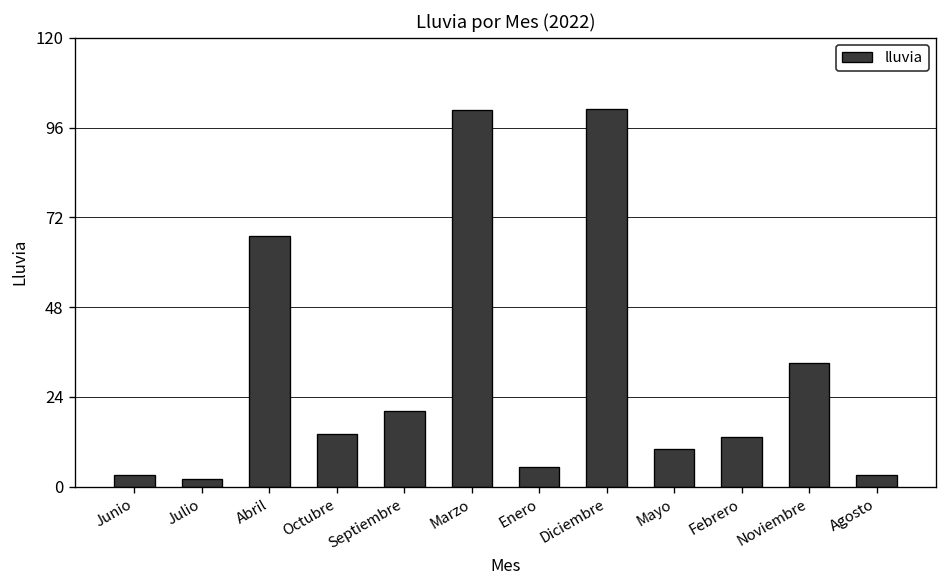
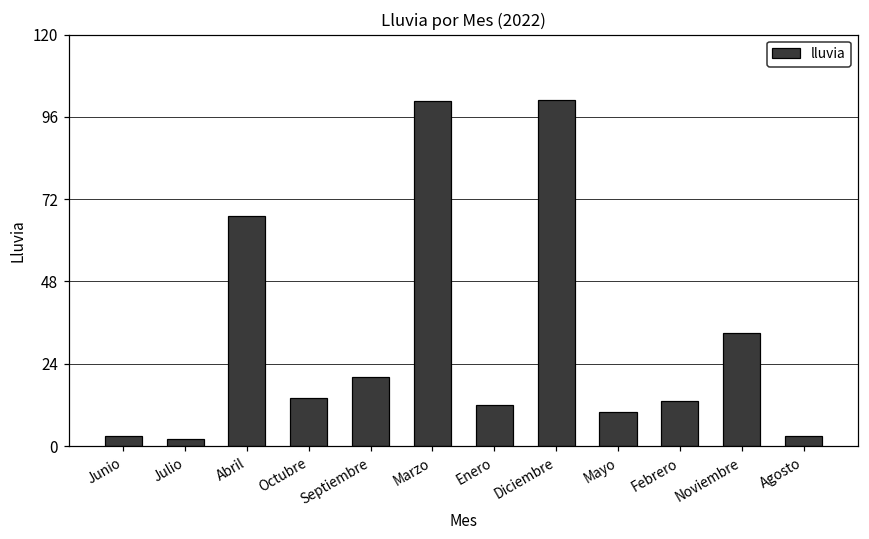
Enero: 5 -> 12
